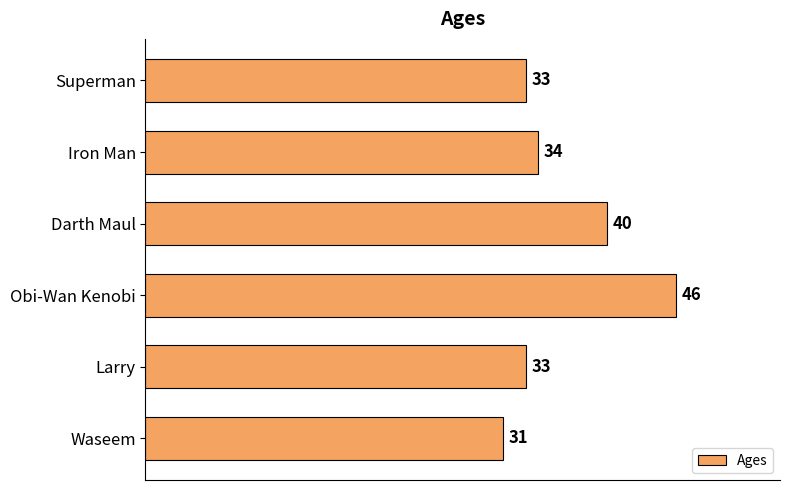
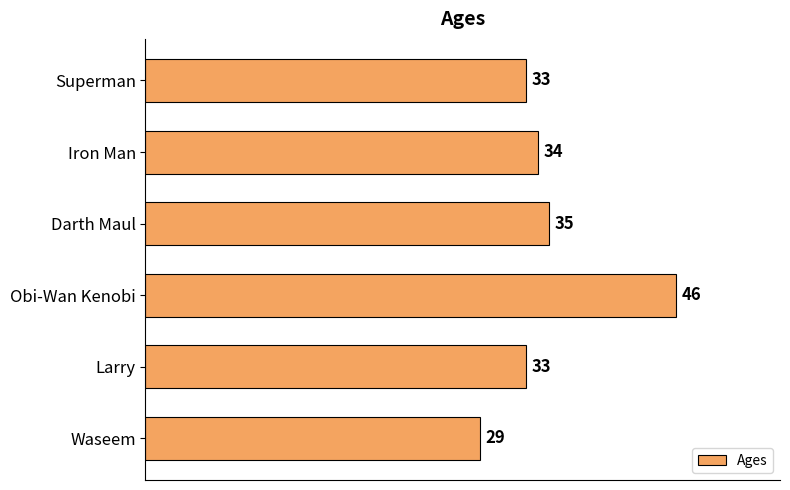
Darth Maul: 40 -> 35
Waseem: 31 -> 29
